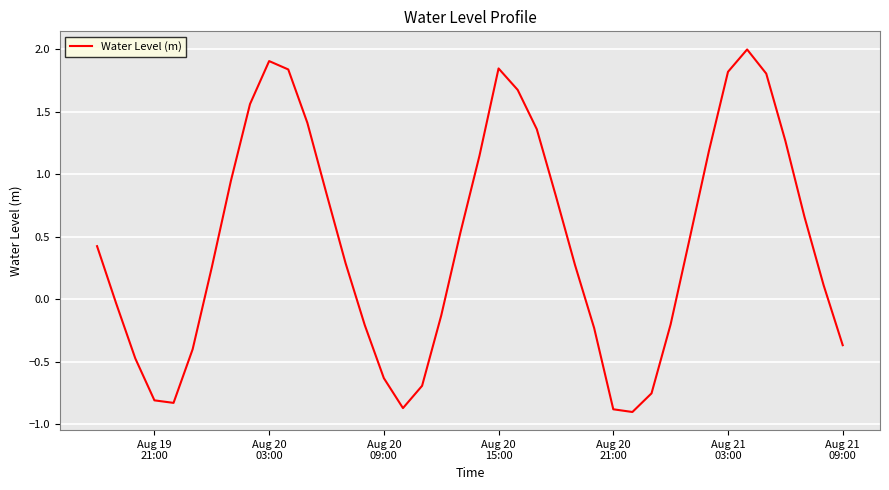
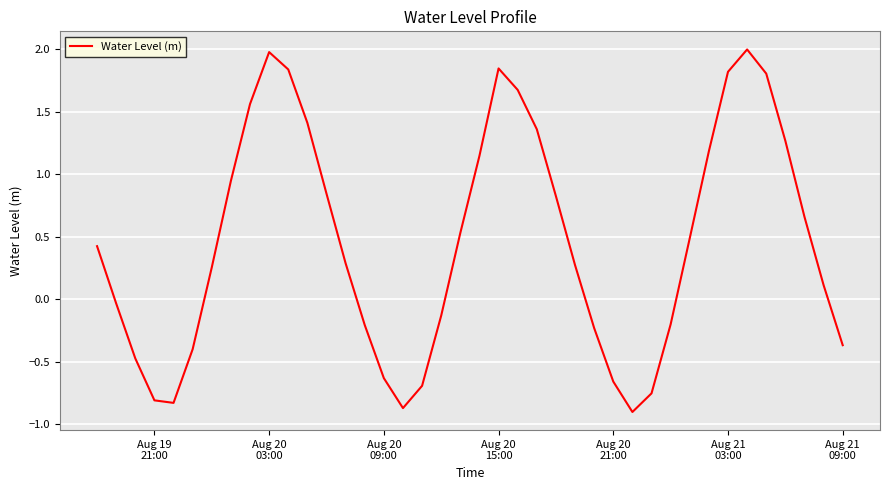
Aug 20 03:00: 1.91 -> 1.98
Aug 20 21:00: -0.88 -> -0.66
